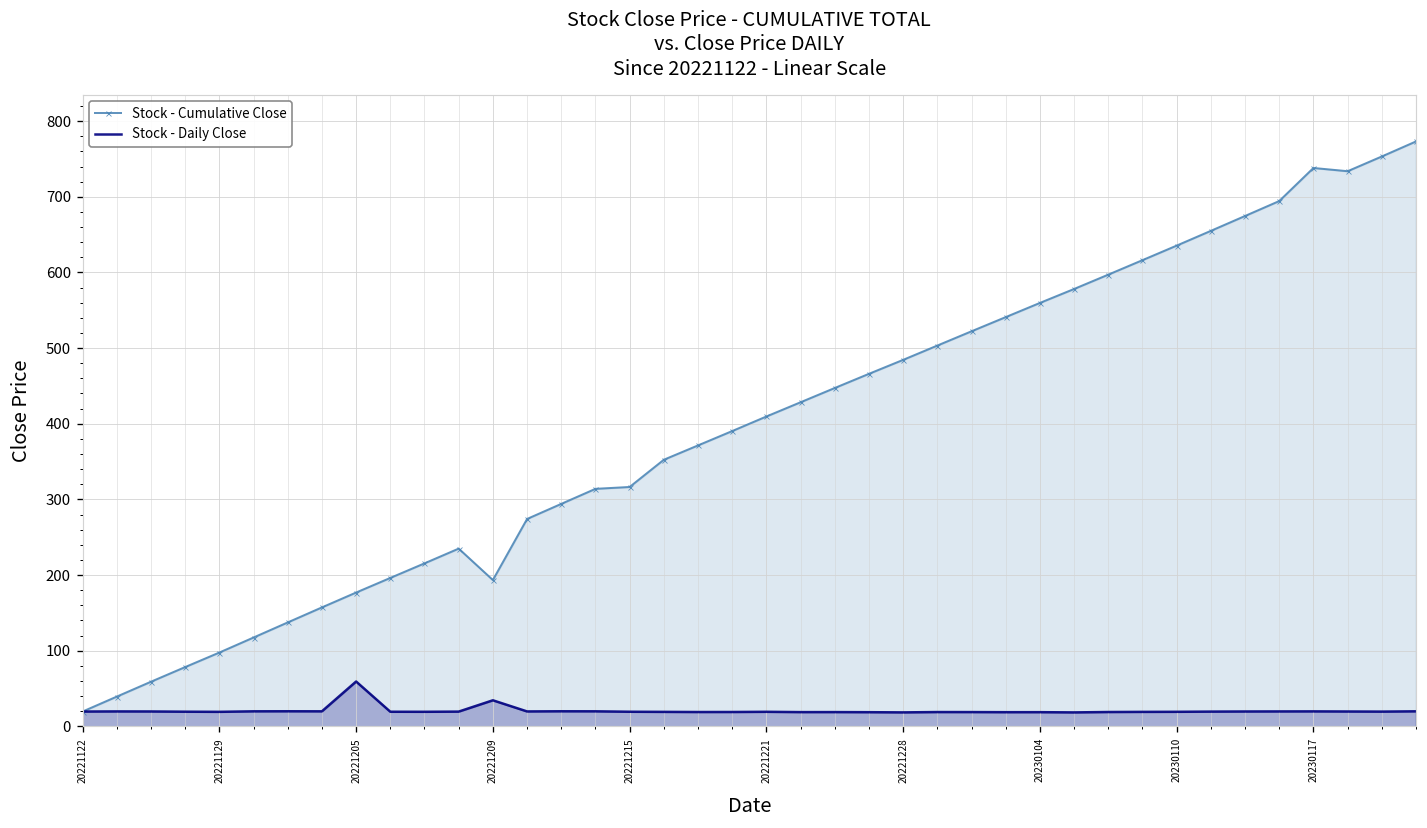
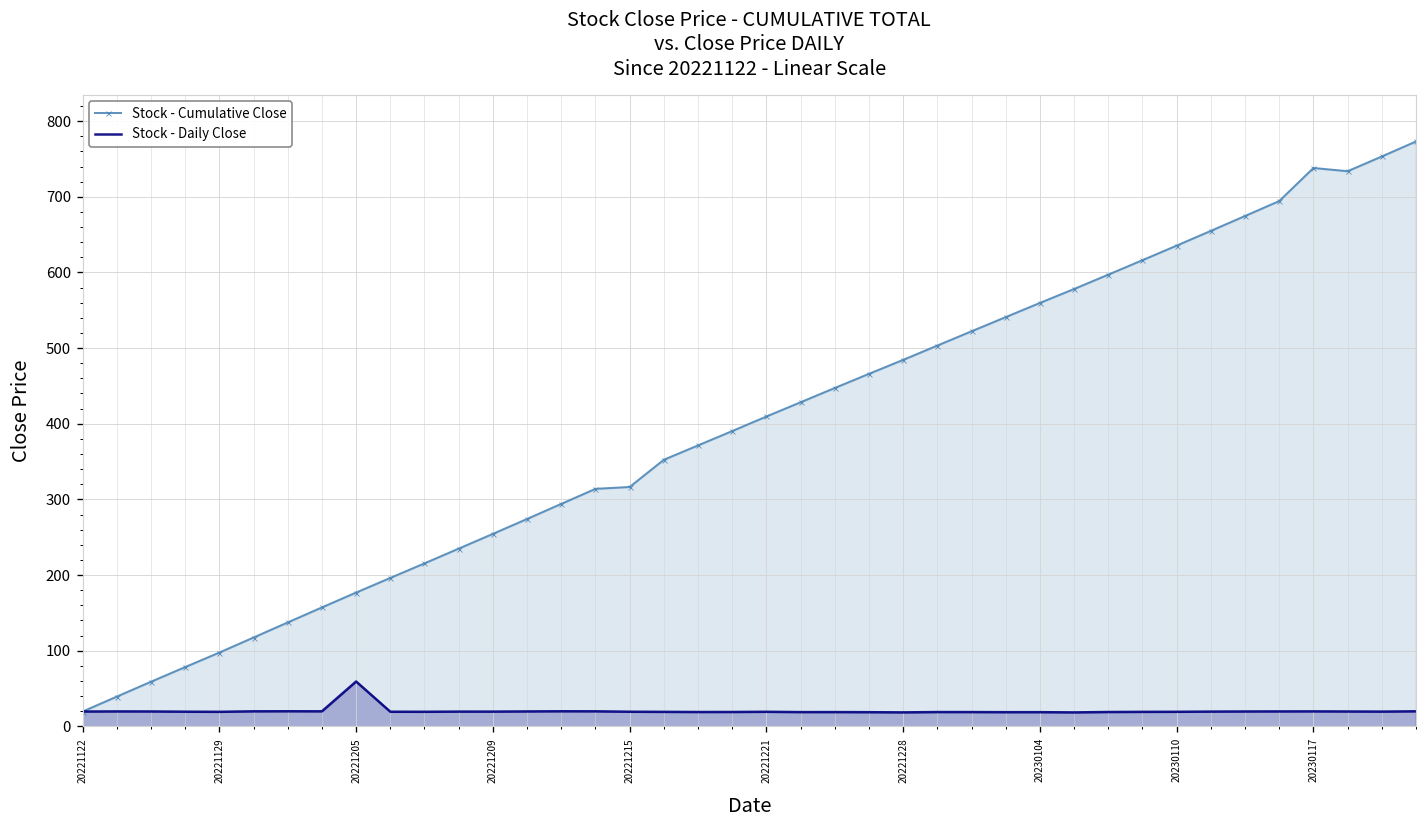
Stock - Cumulative Close, 20221209: 190 -> 250
Stock - Daily Close, 20221209: 30 -> 20
